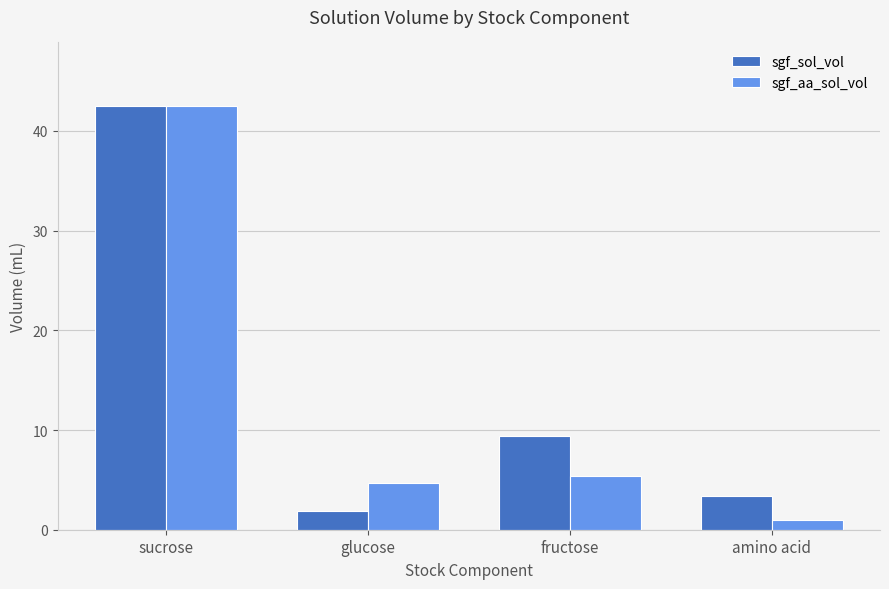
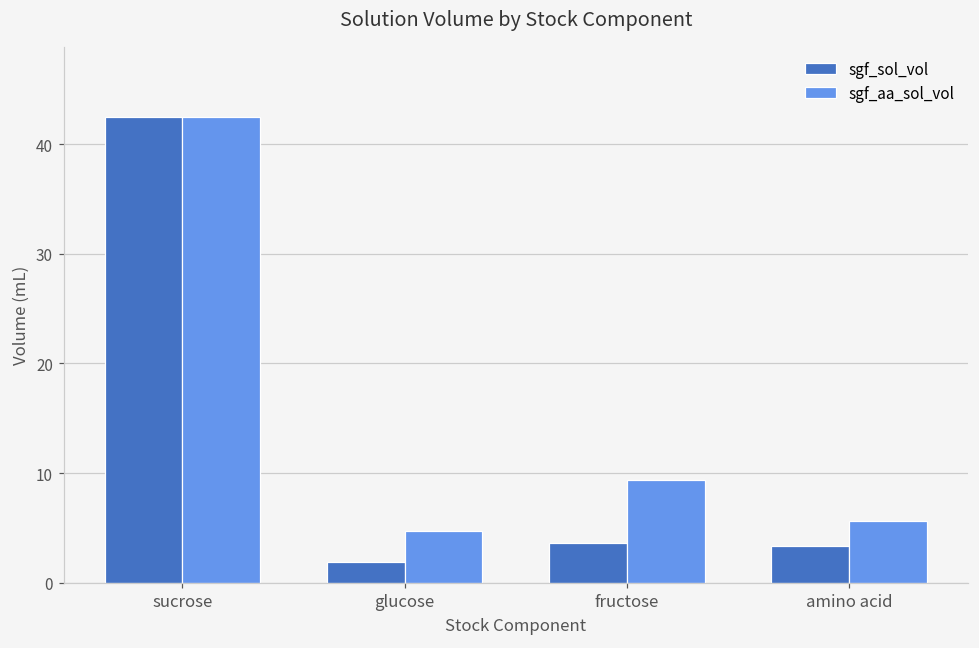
sgf_sol_vol, fructose: 9 -> 4
sgf_aa_sol_vol, fructose: 5 -> 9
sgf_aa_sol_vol, amino acid: 1 -> 6
